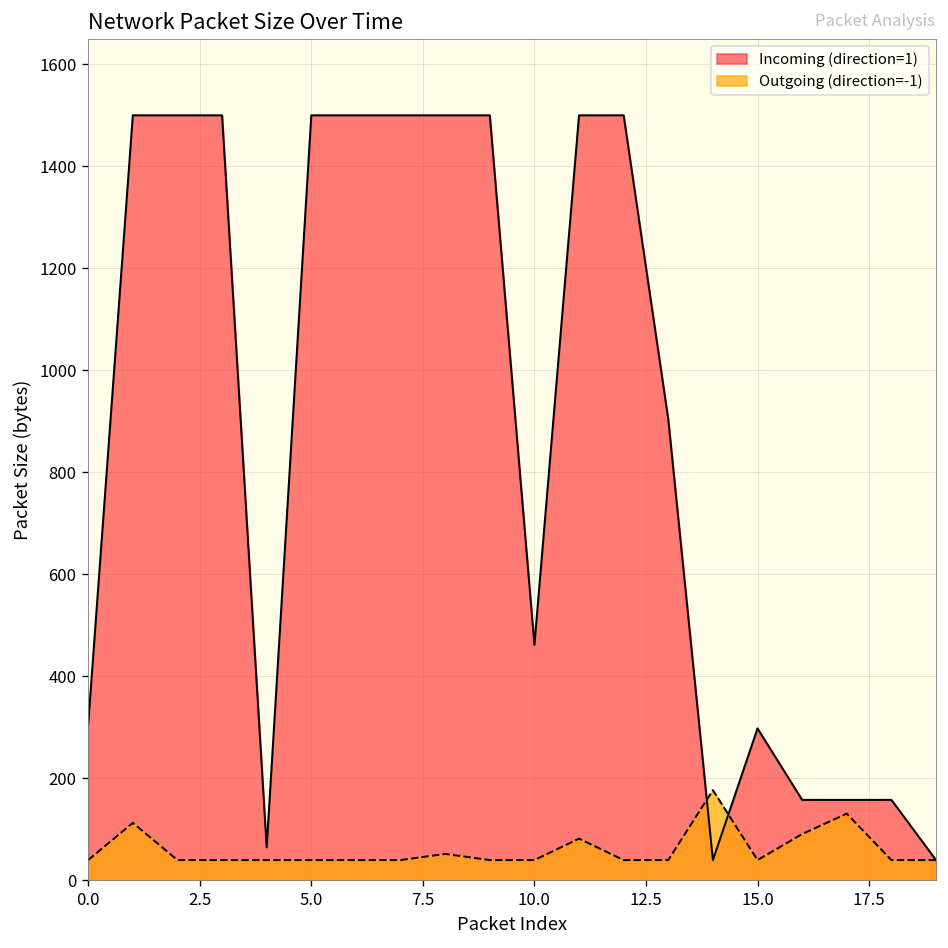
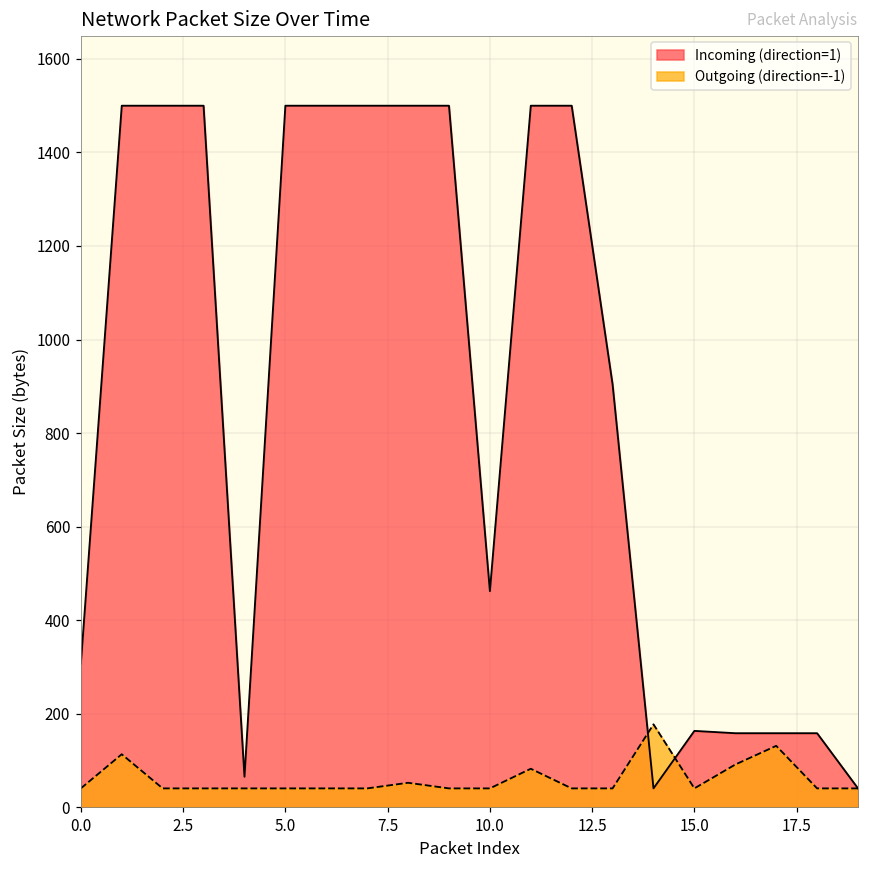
Incoming (direction=1), 15.0: 300 -> 160
